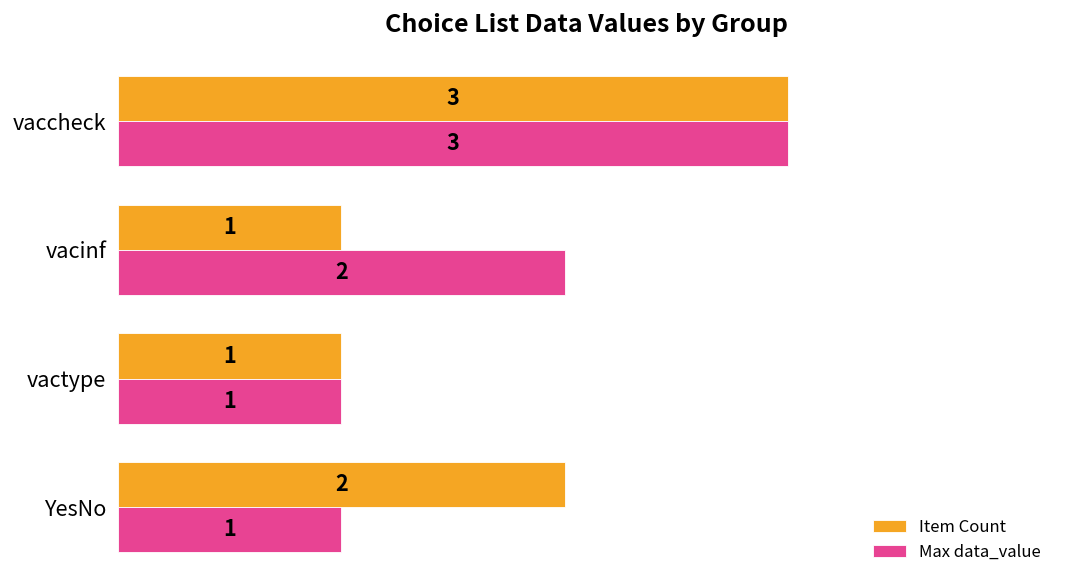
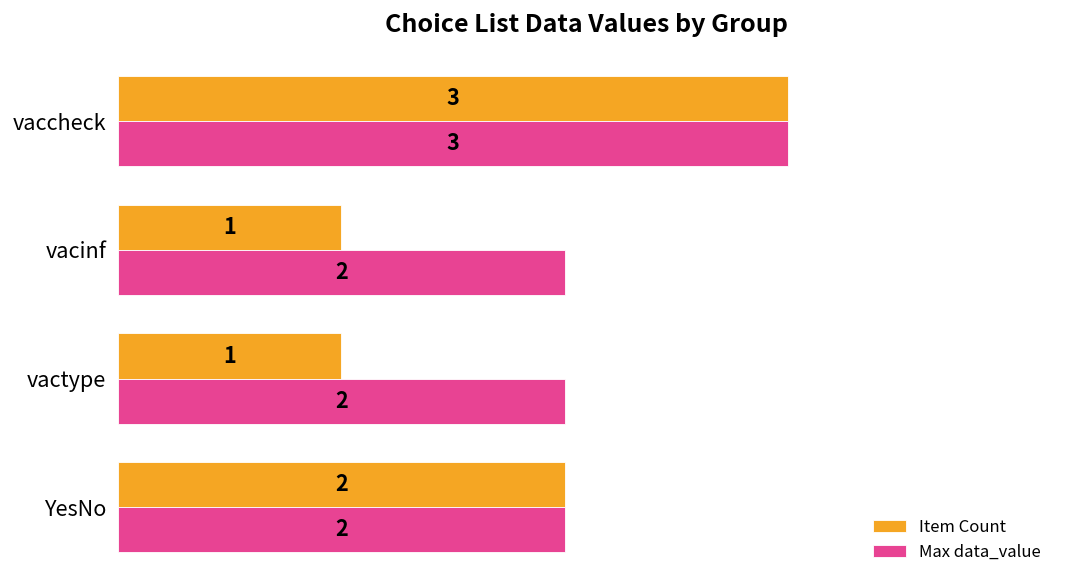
Max data_value, vactype: 1 -> 2
Max data_value, YesNo: 1 -> 2
